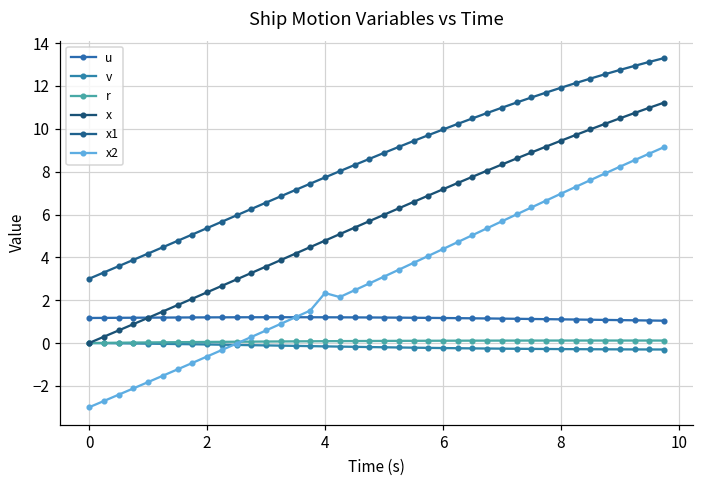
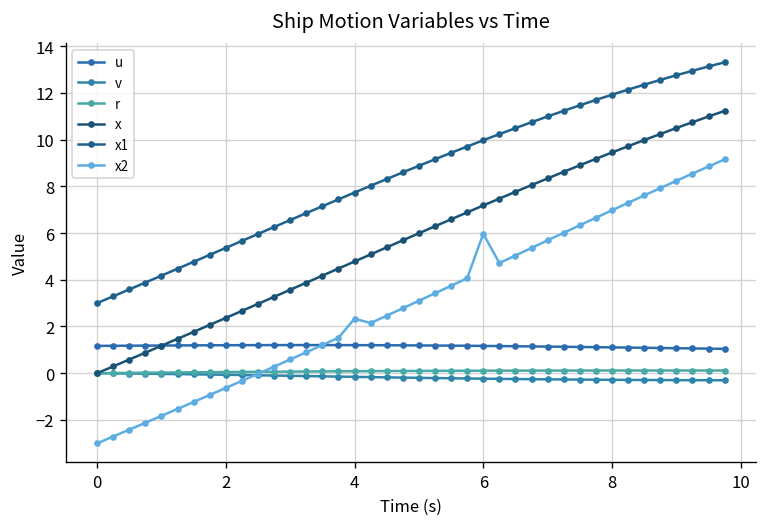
x2, 6: 4.4 -> 6.0
